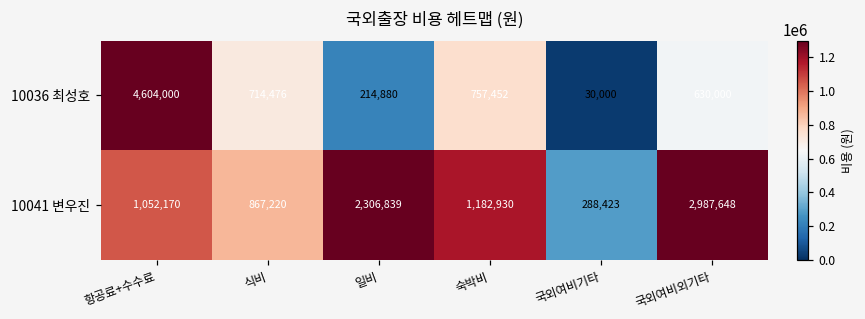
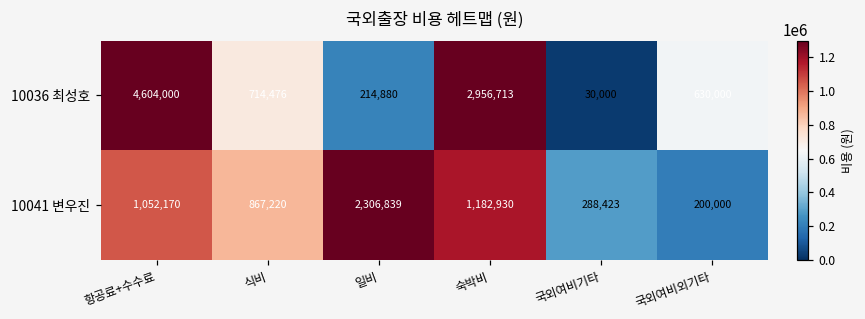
10036 최성호, 숙박비: 757,452 -> 2,956,713
10041 변우진, 국외여비외기타: 2,987,648 -> 200,000
